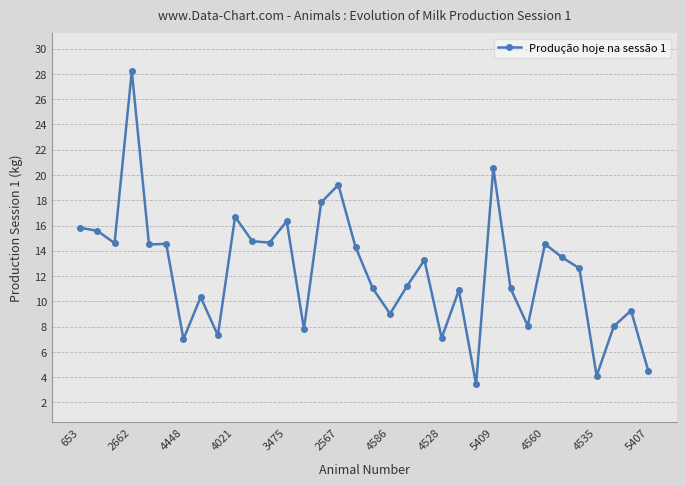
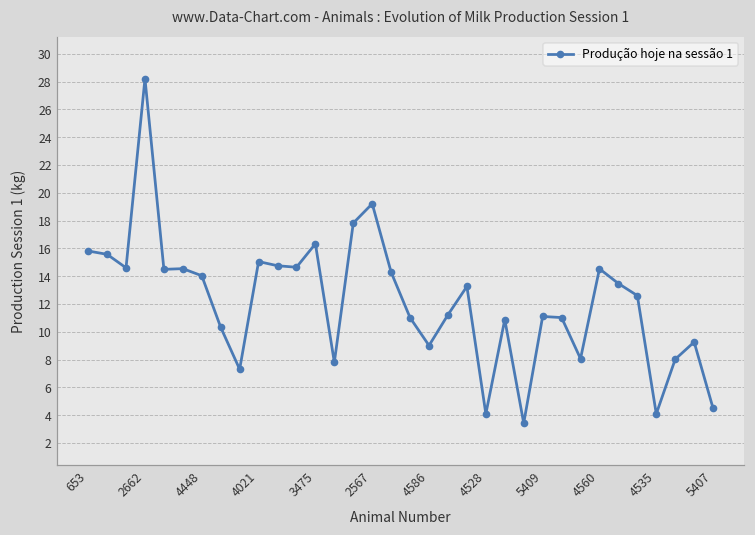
4448: 7.0 -> 14.0
4021: 16.7 -> 15.1
4528: 7.1 -> 4.1
5409: 20.6 -> 11.1
